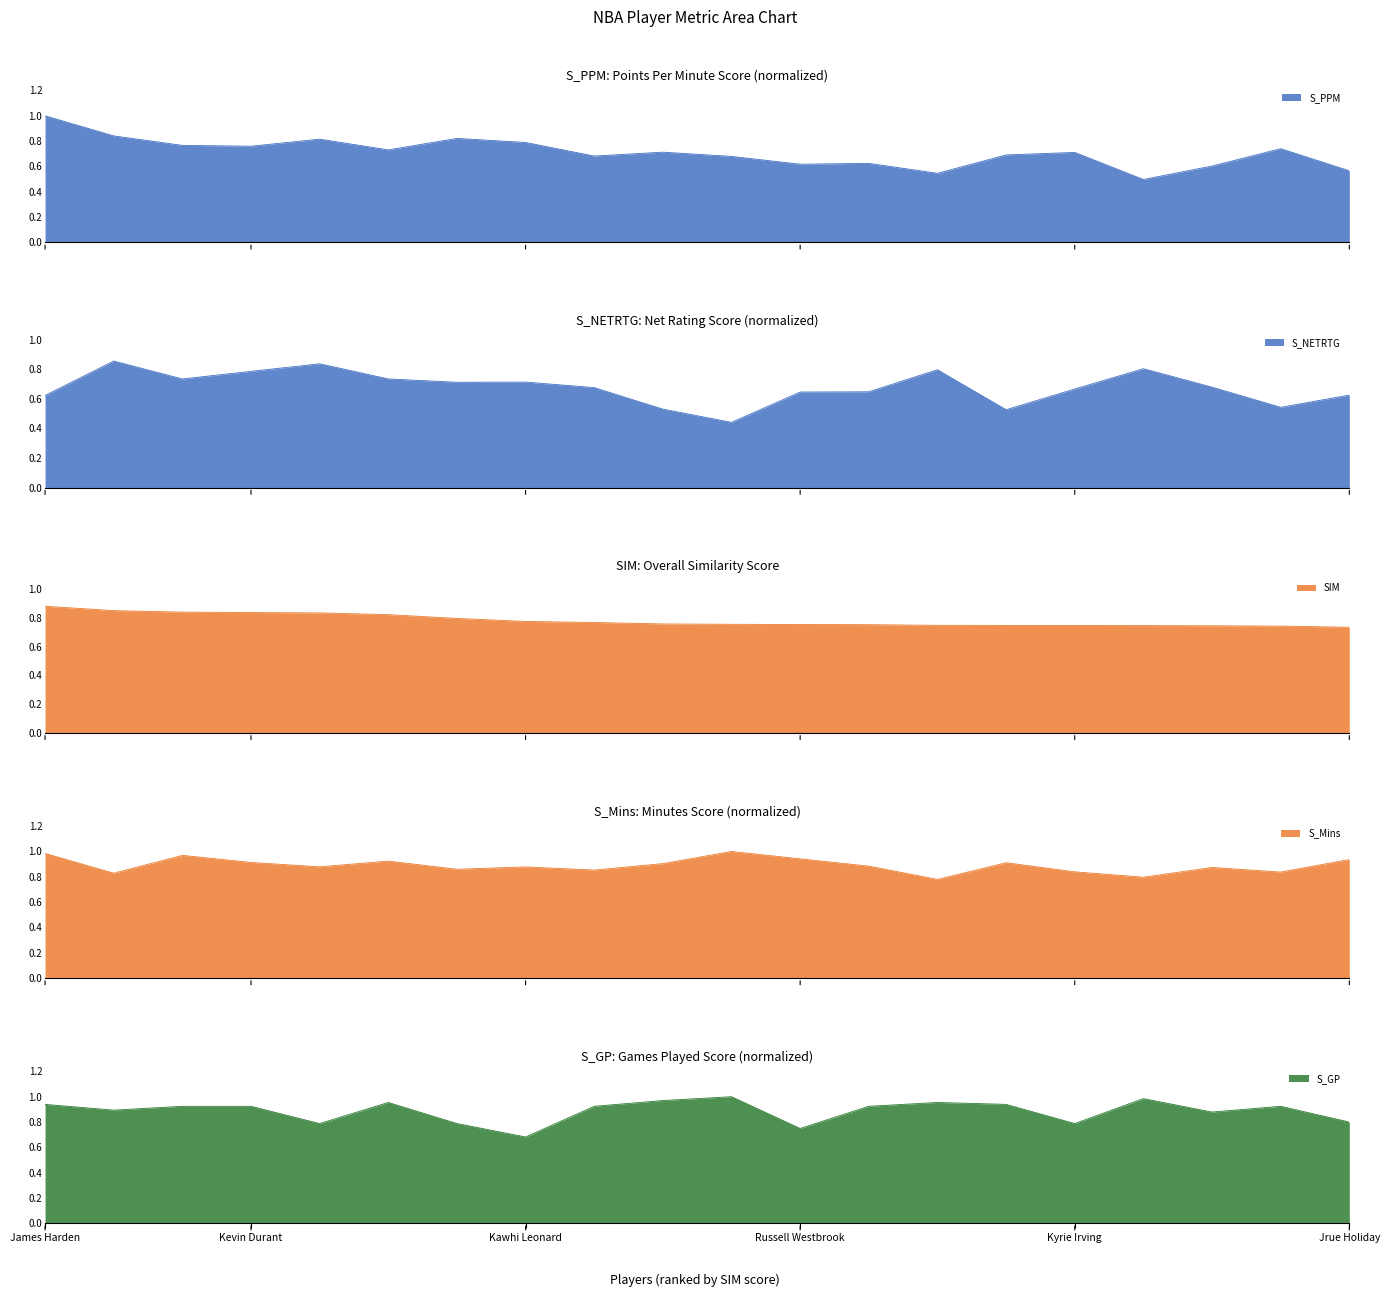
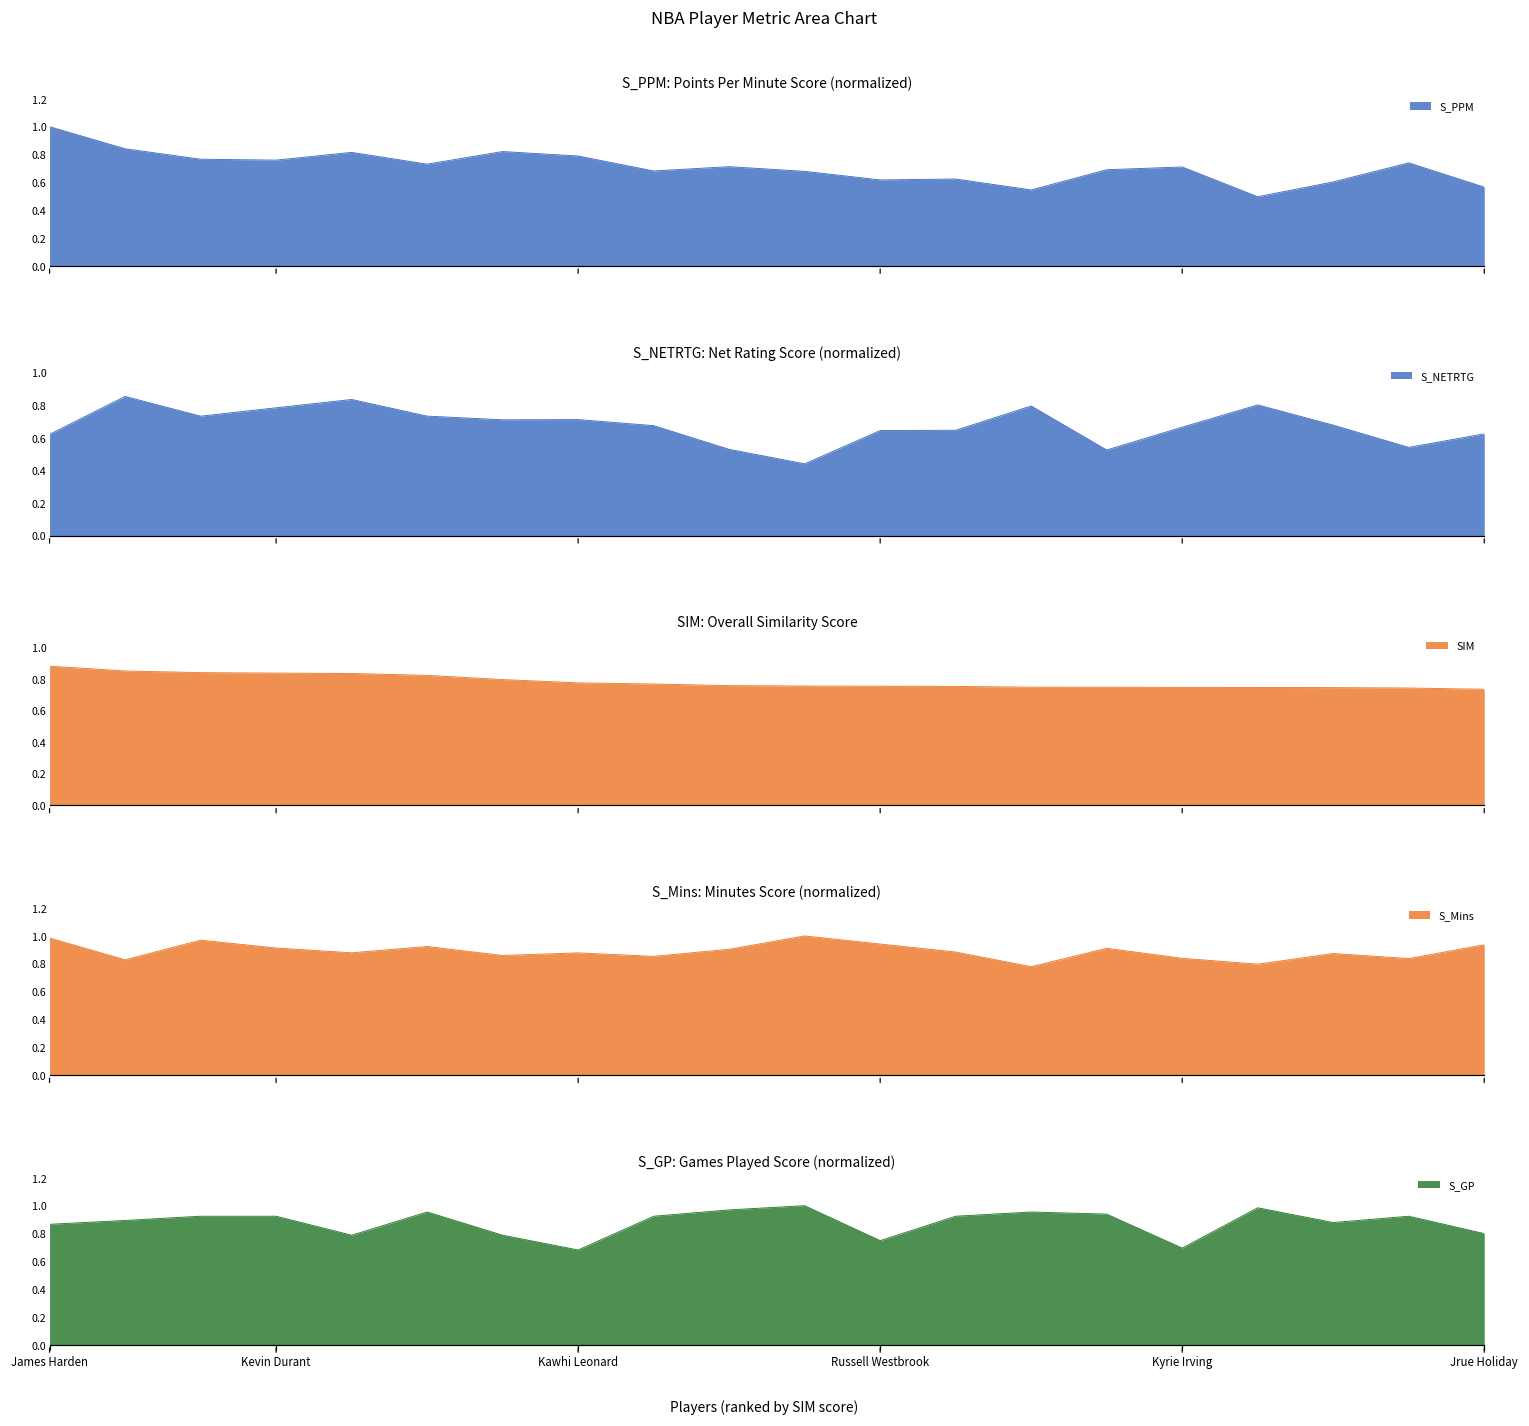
S_GP: Games Played Score (normalized), James Harden: 0.94 -> 0.87
S_GP: Games Played Score (normalized), Kyrie Irving: 0.79 -> 0.70
